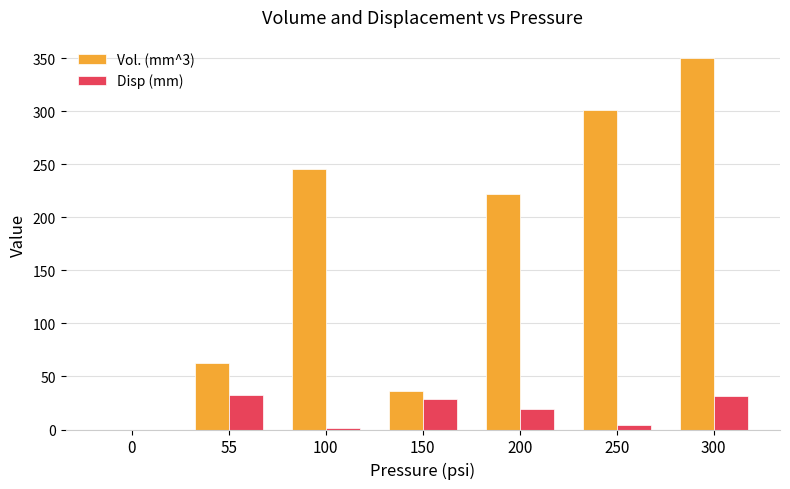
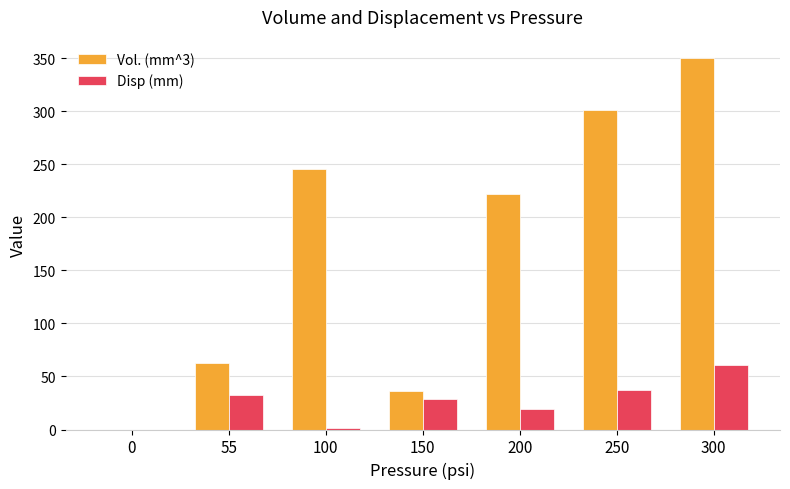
Disp (mm), 250: 4 -> 37
Disp (mm), 300: 31 -> 61
